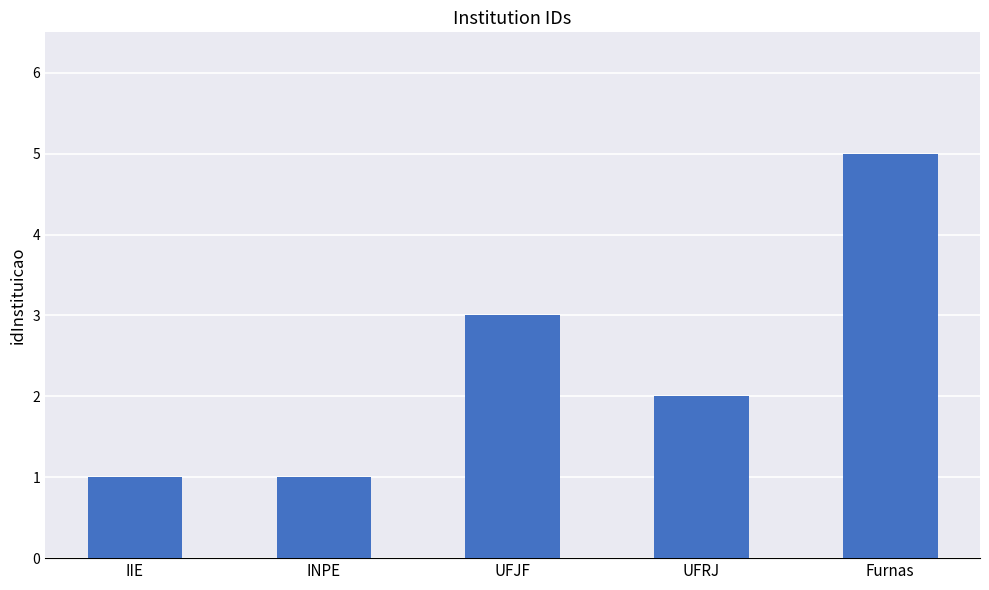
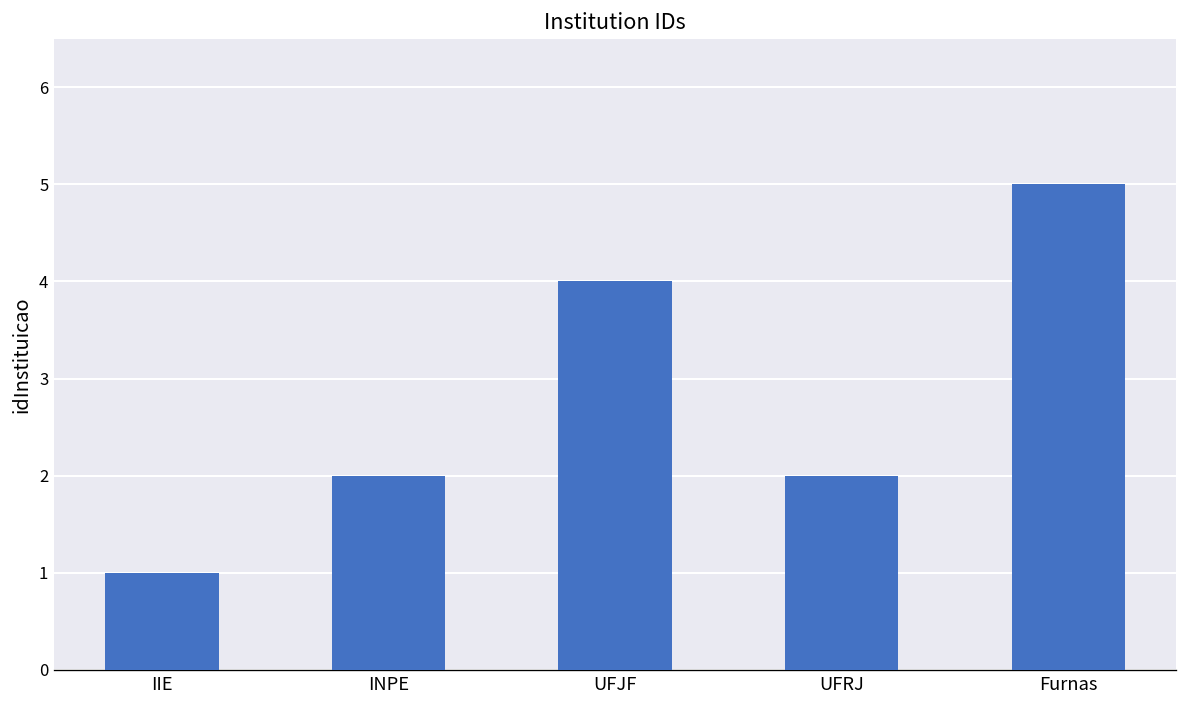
INPE: 1 -> 2
UFJF: 3 -> 4
